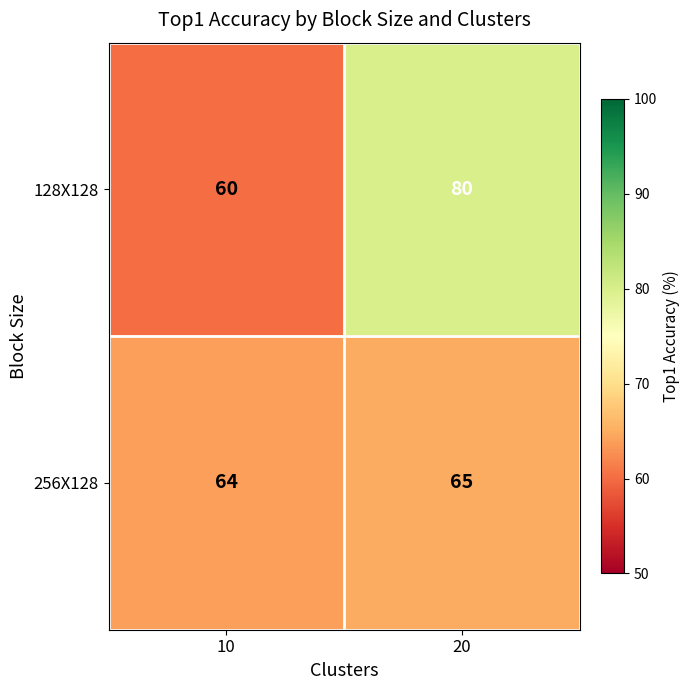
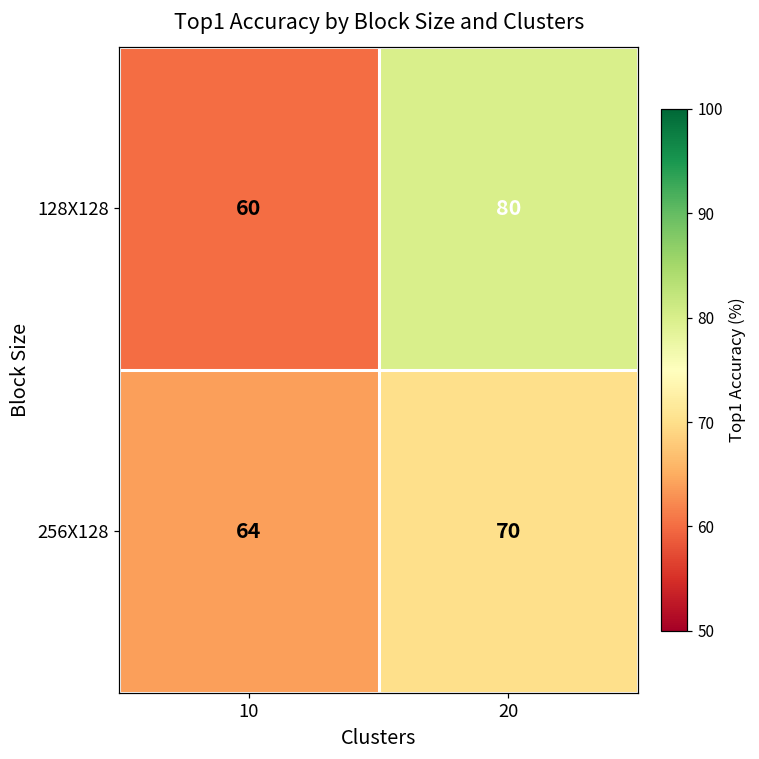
256X128, 20: 65 -> 70
